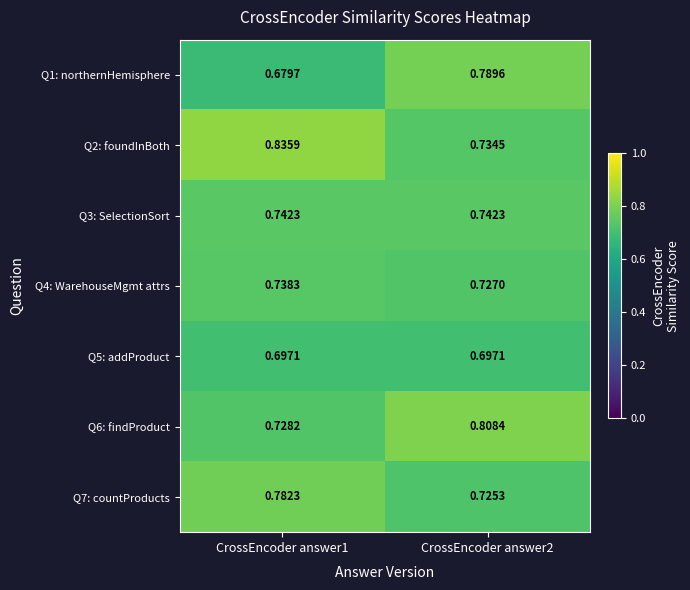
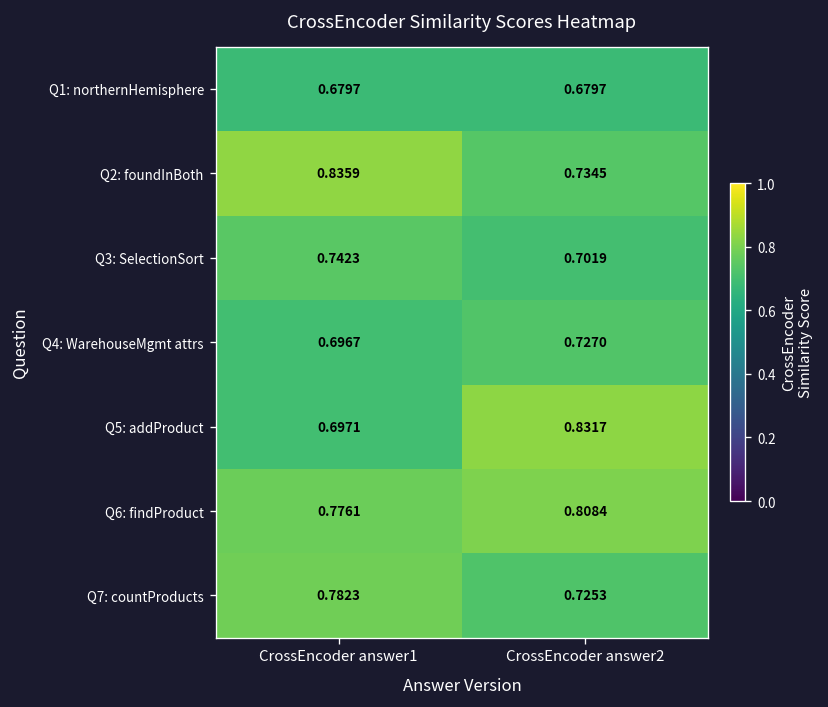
Q1: northernHemisphere, CrossEncoder answer2: 0.7896 -> 0.6797
Q3: SelectionSort, CrossEncoder answer2: 0.7423 -> 0.7019
Q4: WarehouseMgmt attrs, CrossEncoder answer1: 0.7383 -> 0.6967
Q5: addProduct, CrossEncoder answer2: 0.6971 -> 0.8317
Q6: findProduct, CrossEncoder answer1: 0.7282 -> 0.7761
